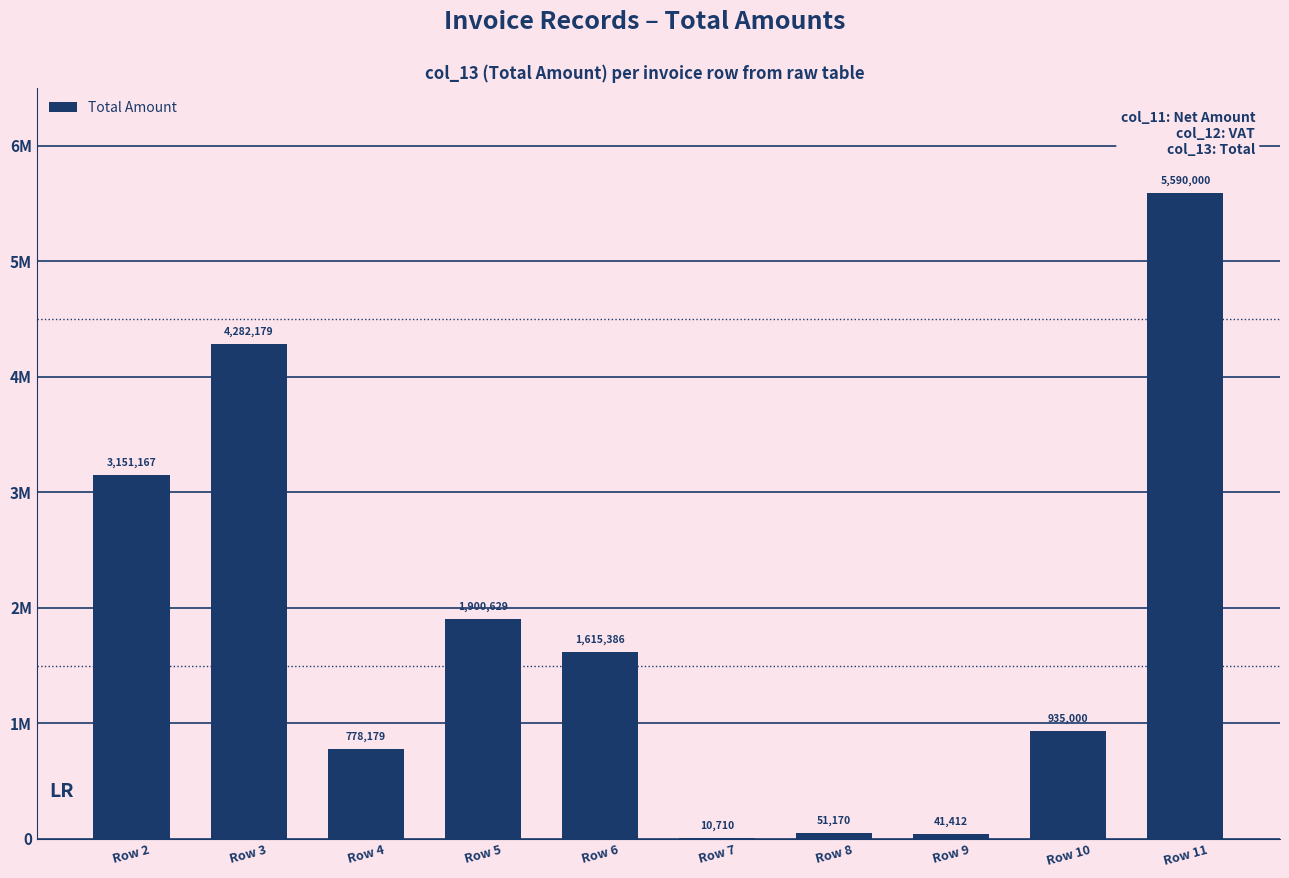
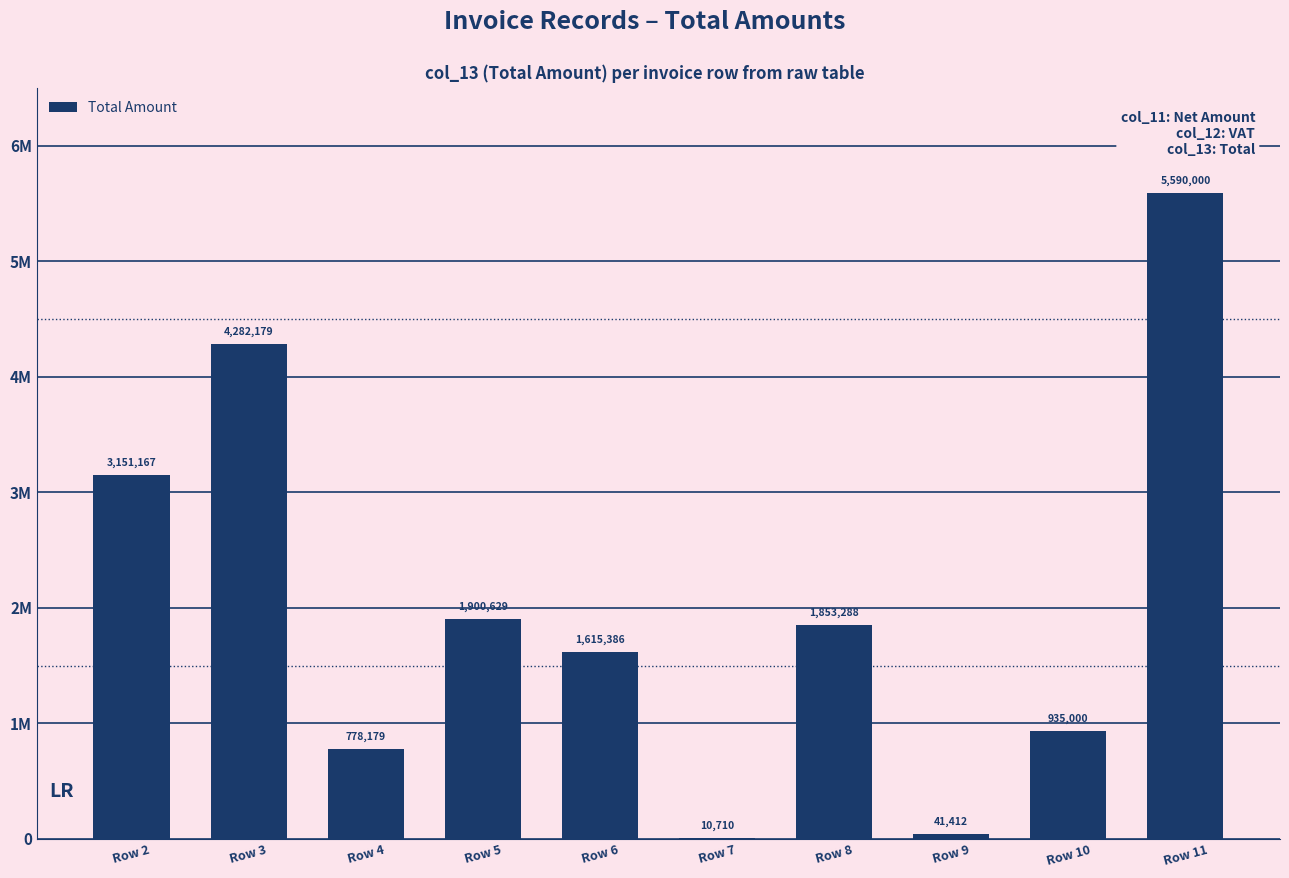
Row 8: 51,170 -> 1,853,288
